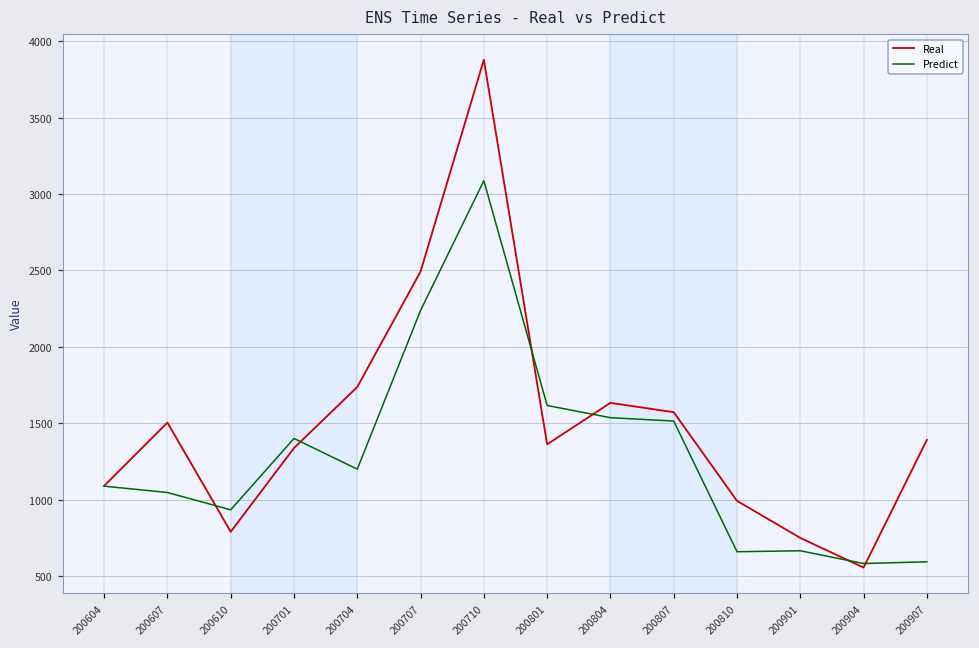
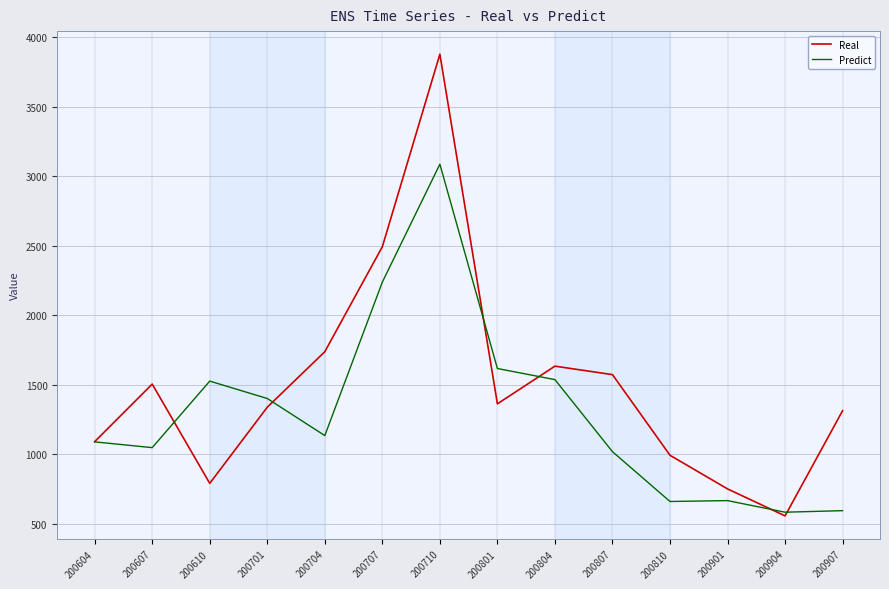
Predict, 200610: 930 -> 1530
Predict, 200704: 1200 -> 1130
Predict, 200807: 1520 -> 1020
Real, 200907: 1390 -> 1310
